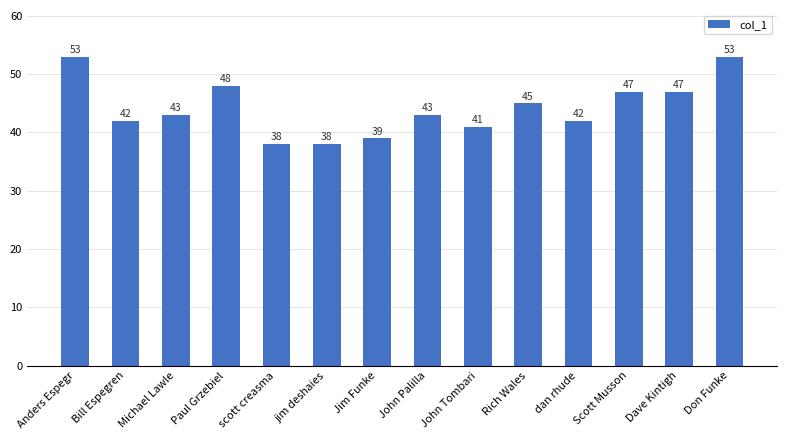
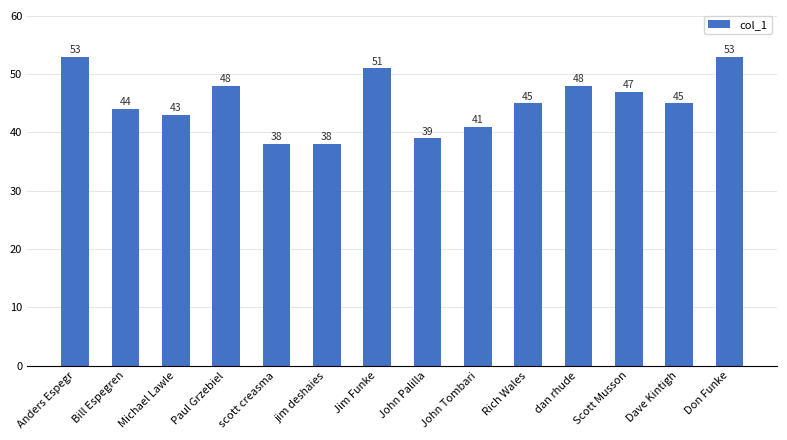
Bill Espegren: 42 -> 44
Jim Funke: 39 -> 51
John Palilla: 43 -> 39
dan rhude: 42 -> 48
Dave Kintigh: 47 -> 45
